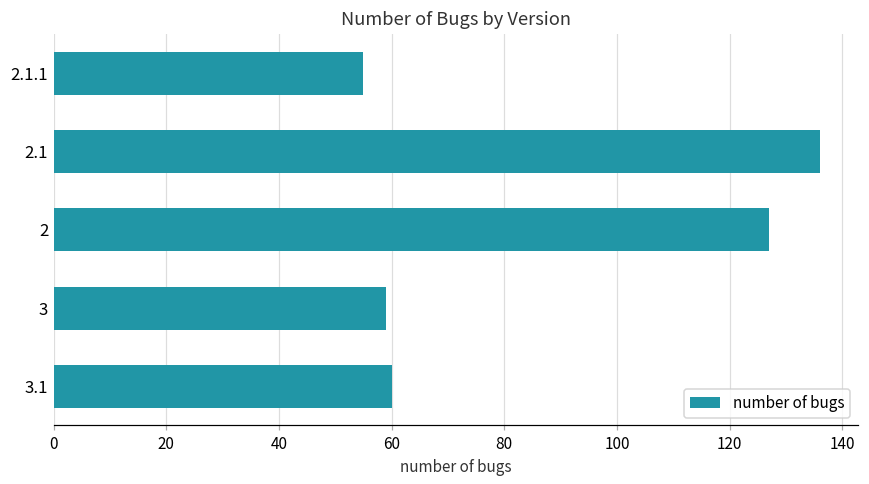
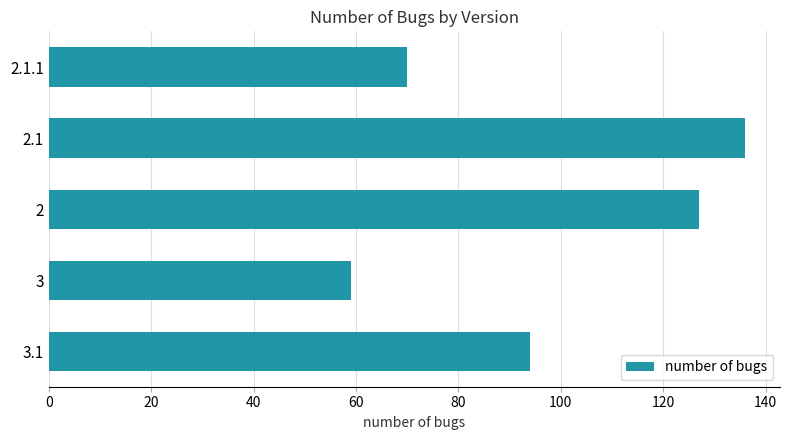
2.1.1: 55 -> 70
3.1: 60 -> 94
